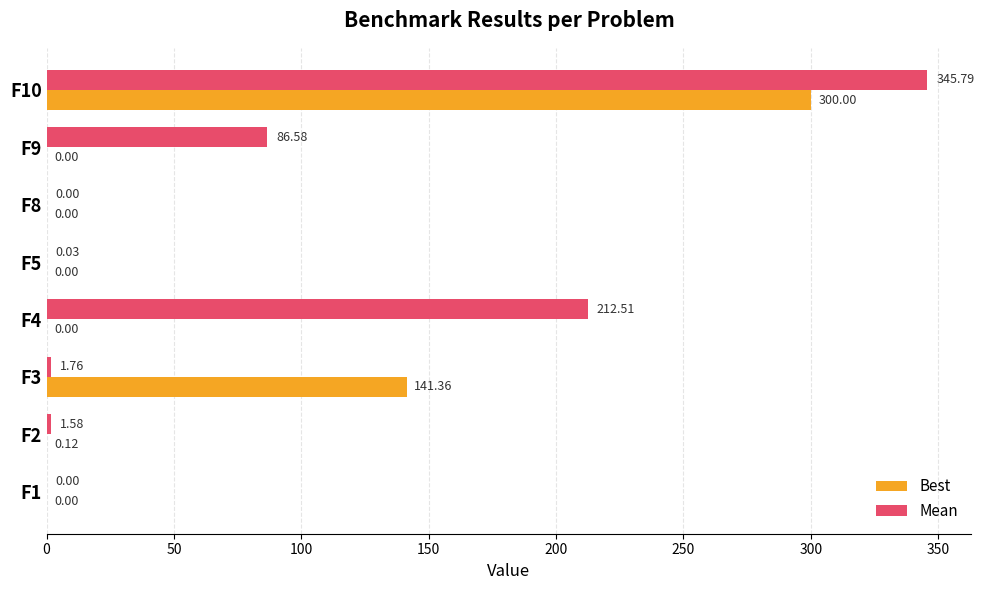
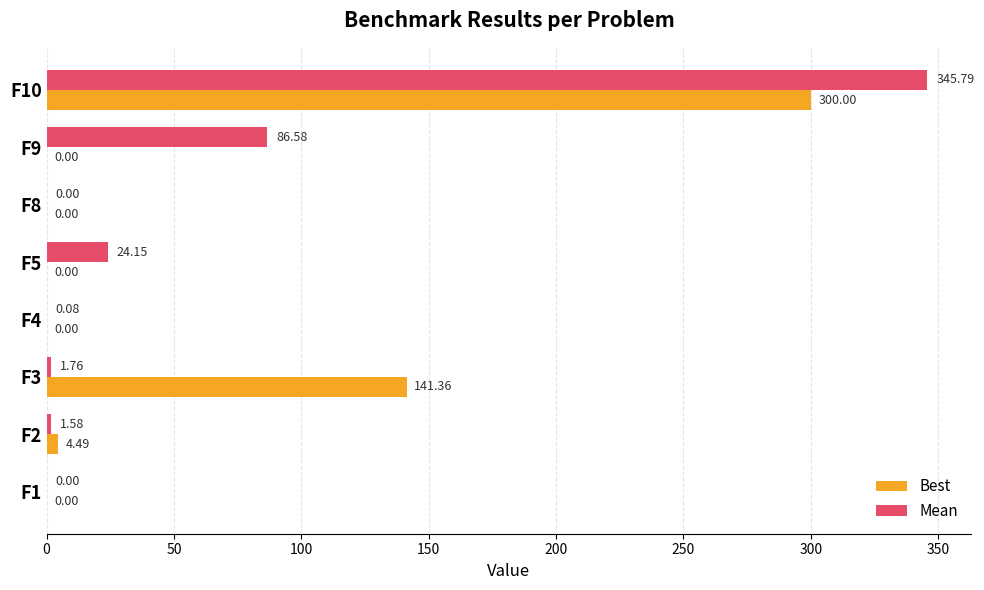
Mean, F5: 0.03 -> 24.15
Mean, F4: 212.51 -> 0.08
Best, F2: 0.12 -> 4.49
